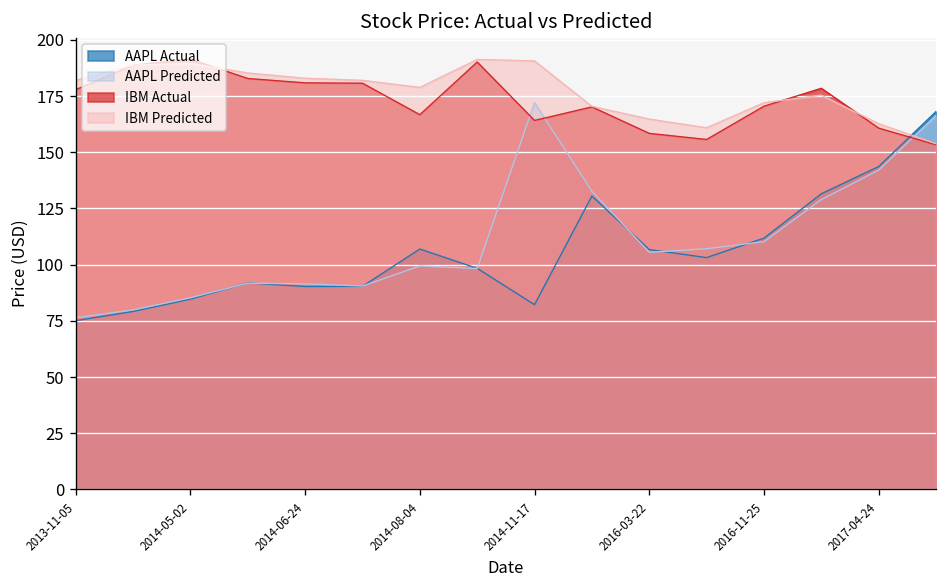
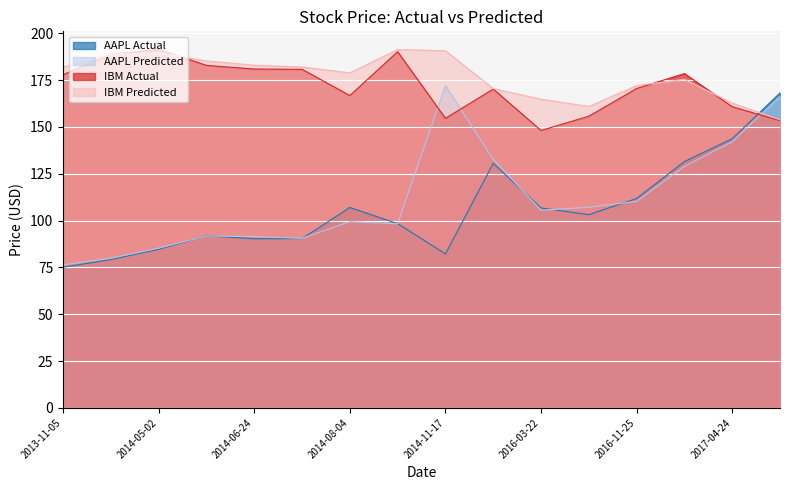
IBM Actual, 2014-11-17: 164 -> 155
IBM Actual, 2016-03-22: 158 -> 148
